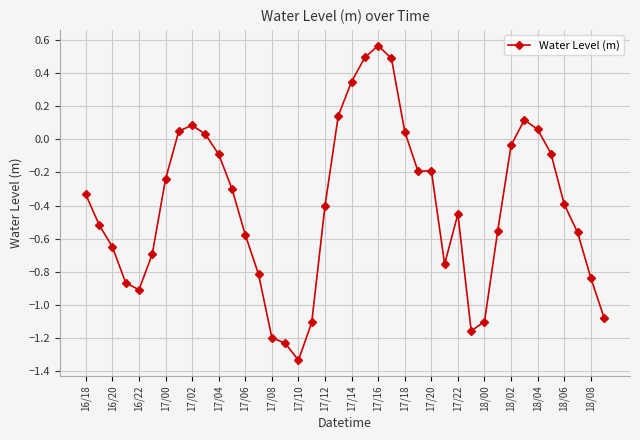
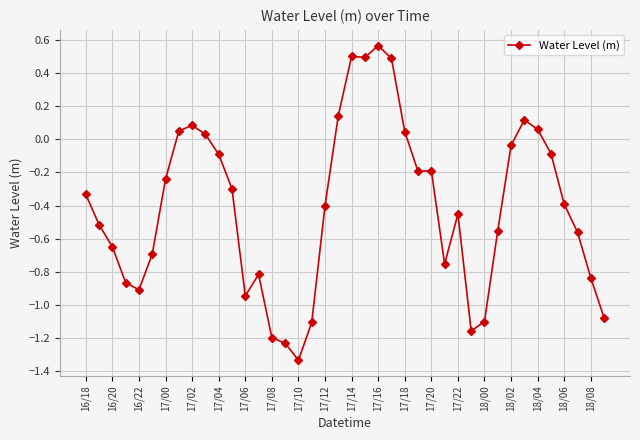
17/06: -0.58 -> -0.94
17/14: 0.35 -> 0.50
